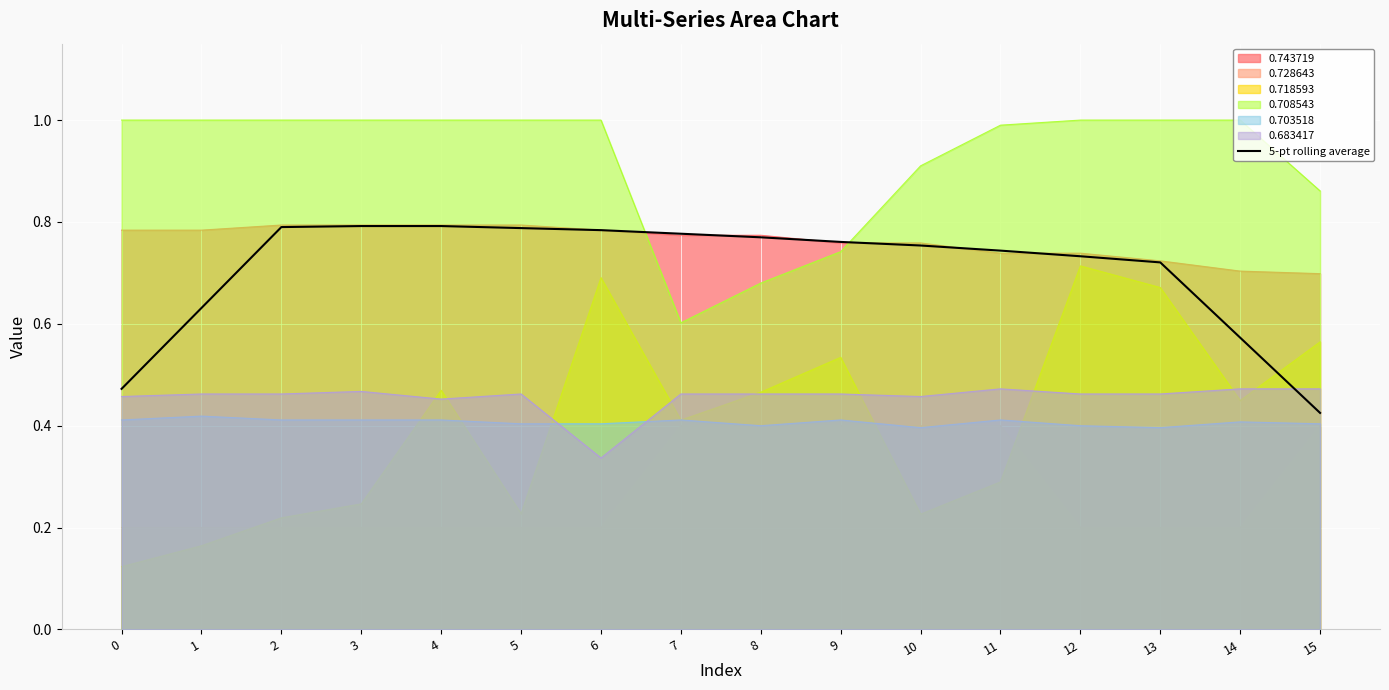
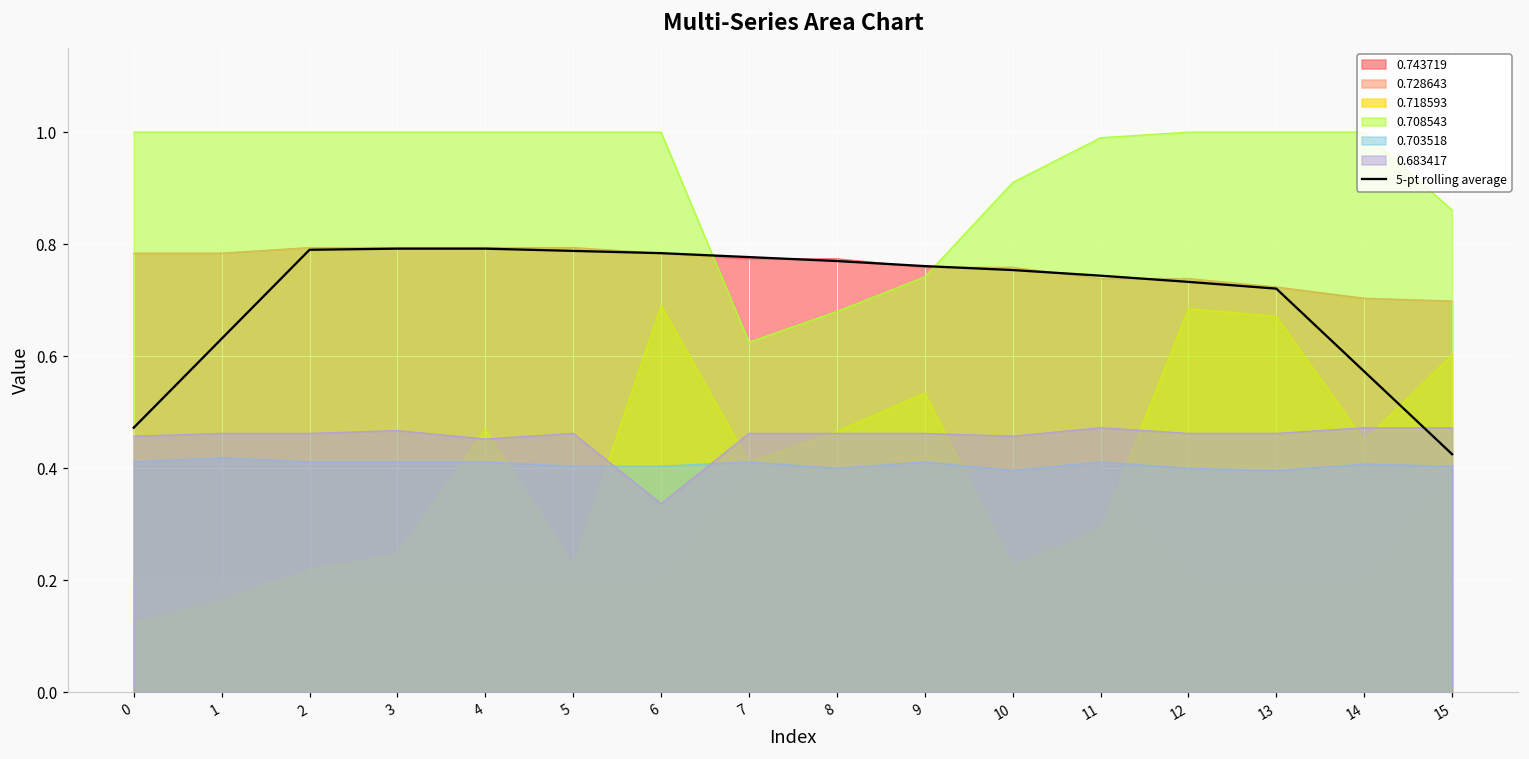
0.708543, 7: 0.60 -> 0.63
0.718593, 12: 0.71 -> 0.68
0.718593, 15: 0.56 -> 0.60
